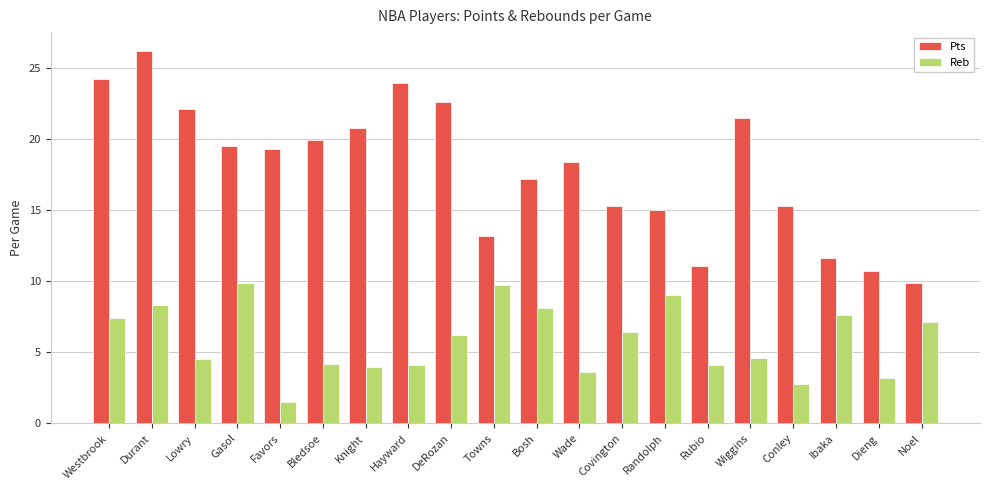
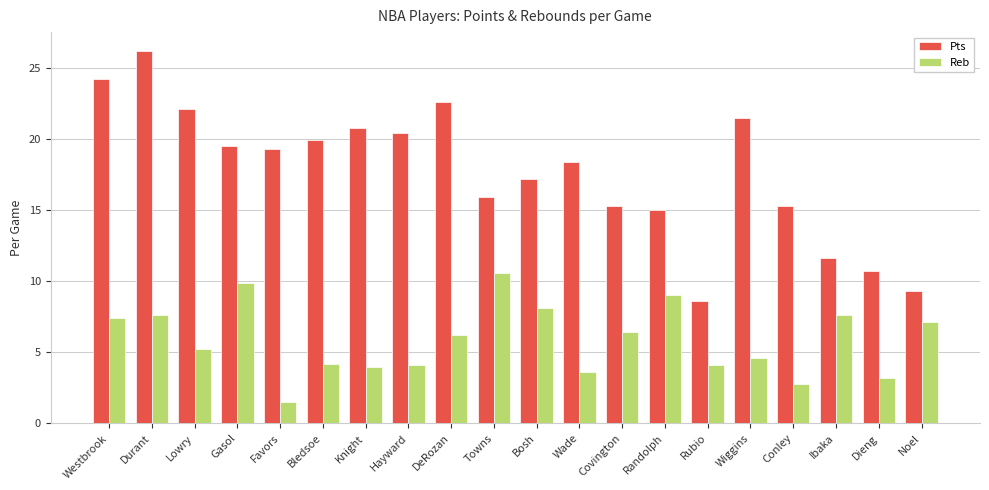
Reb, Durant: 8.3 -> 7.6
Reb, Lowry: 4.5 -> 5.2
Pts, Hayward: 23.9 -> 20.4
Pts, Towns: 13.2 -> 15.9
Reb, Towns: 9.7 -> 10.6
Pts, Rubio: 11.1 -> 8.6
Pts, Noel: 9.9 -> 9.3
